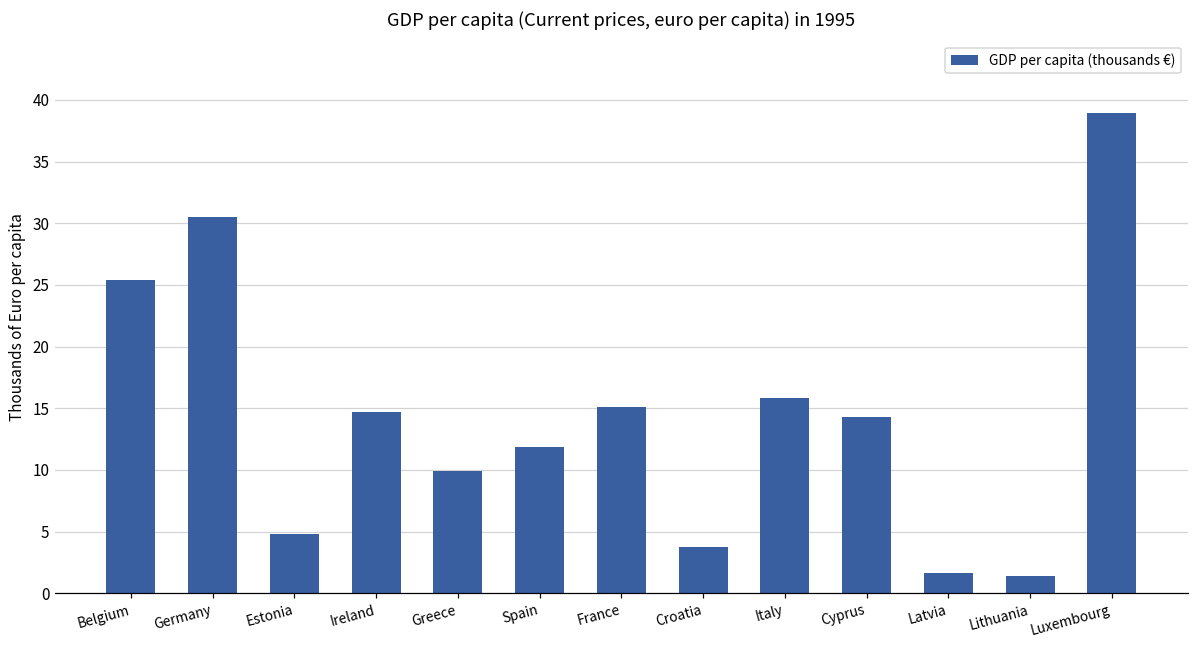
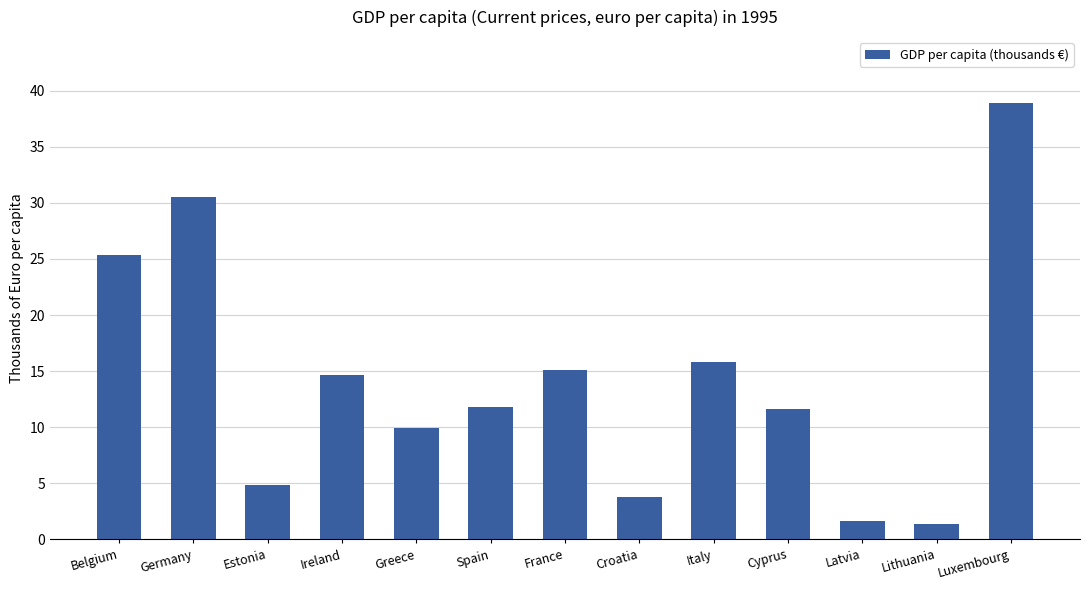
Cyprus: 14.3 -> 11.7
